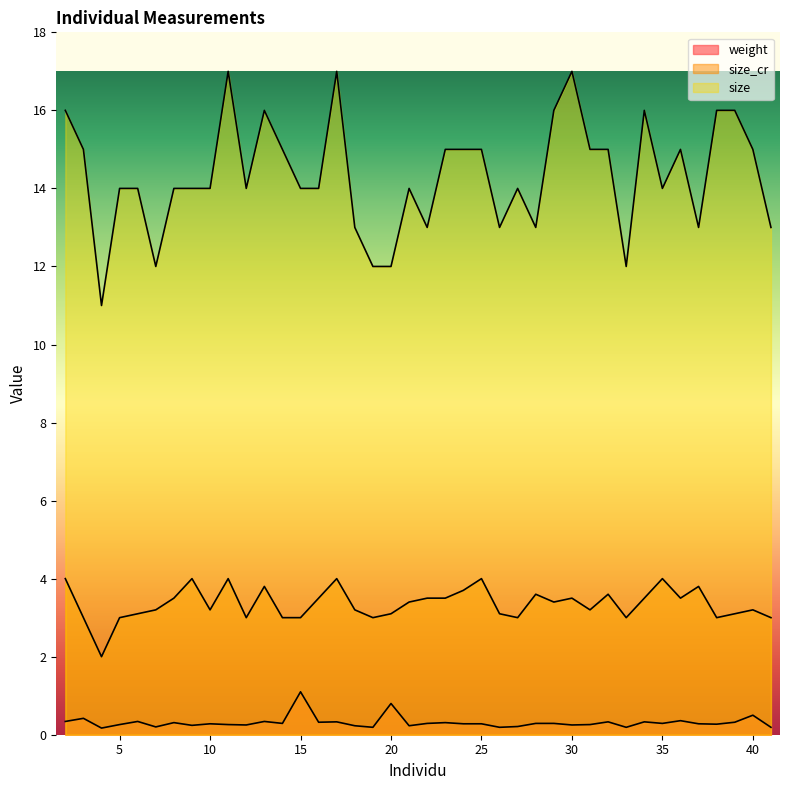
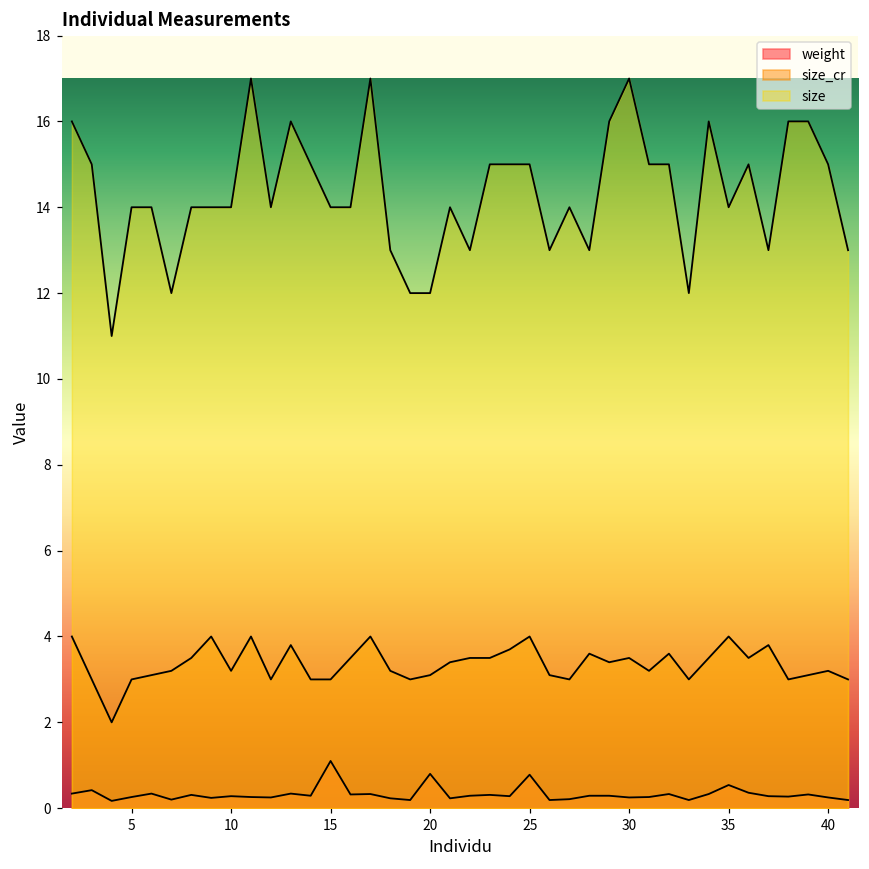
weight, 25: 0.3 -> 0.8
weight, 35: 0.3 -> 0.5
weight, 40: 0.5 -> 0.3
